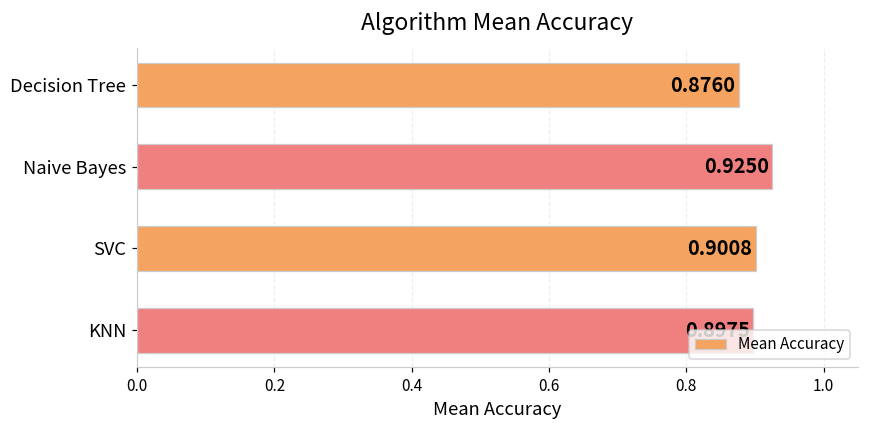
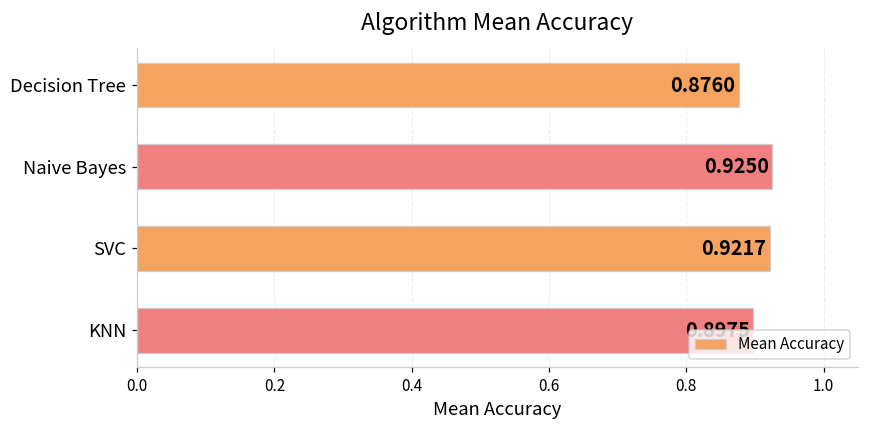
SVC: 0.9008 -> 0.9217
